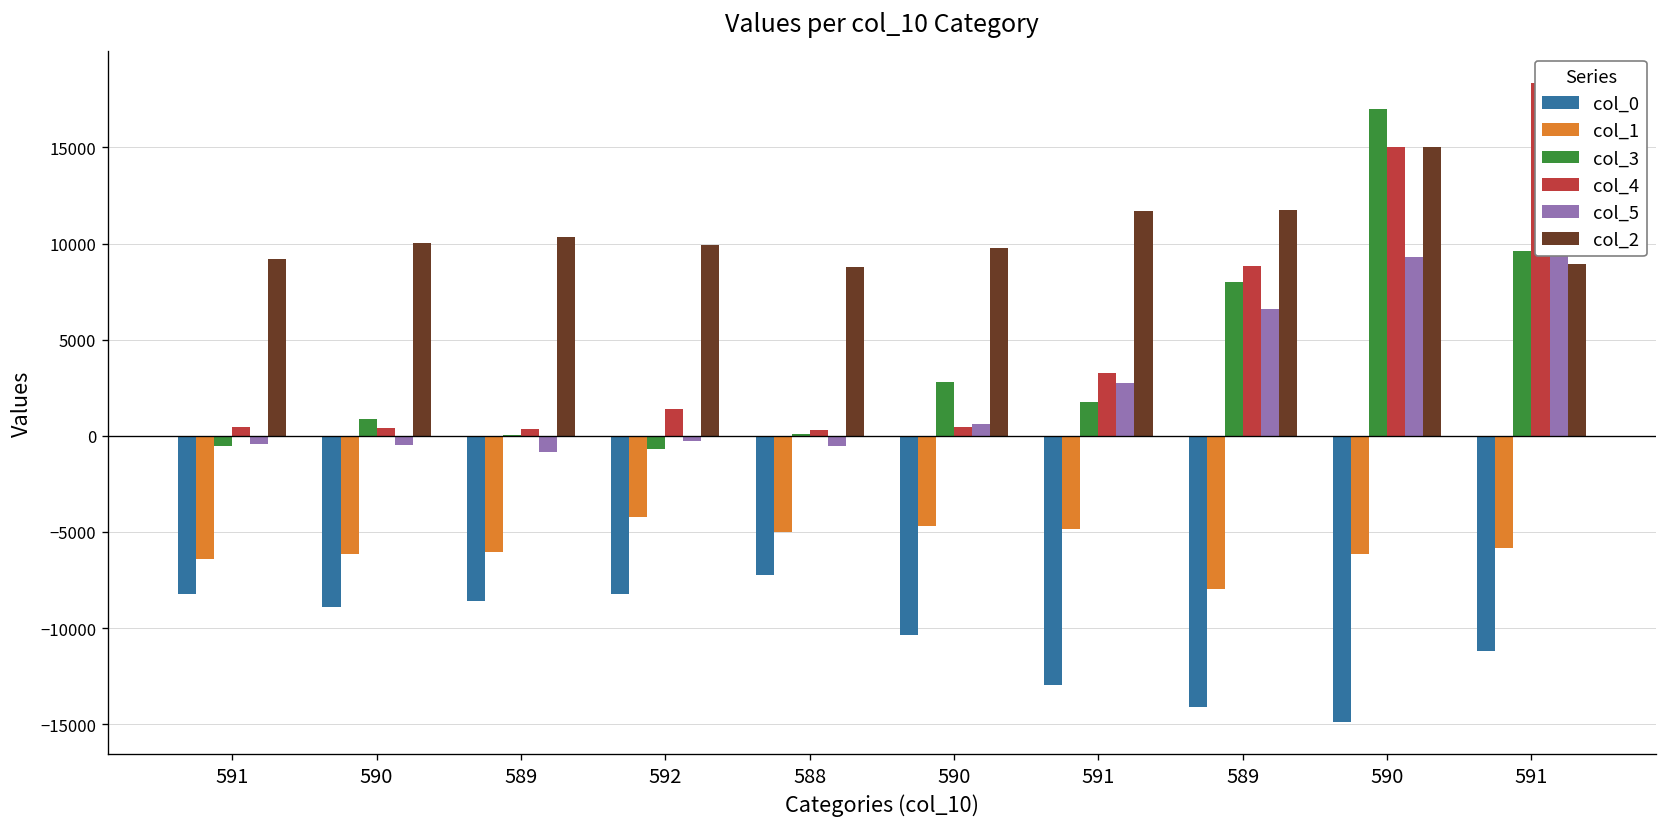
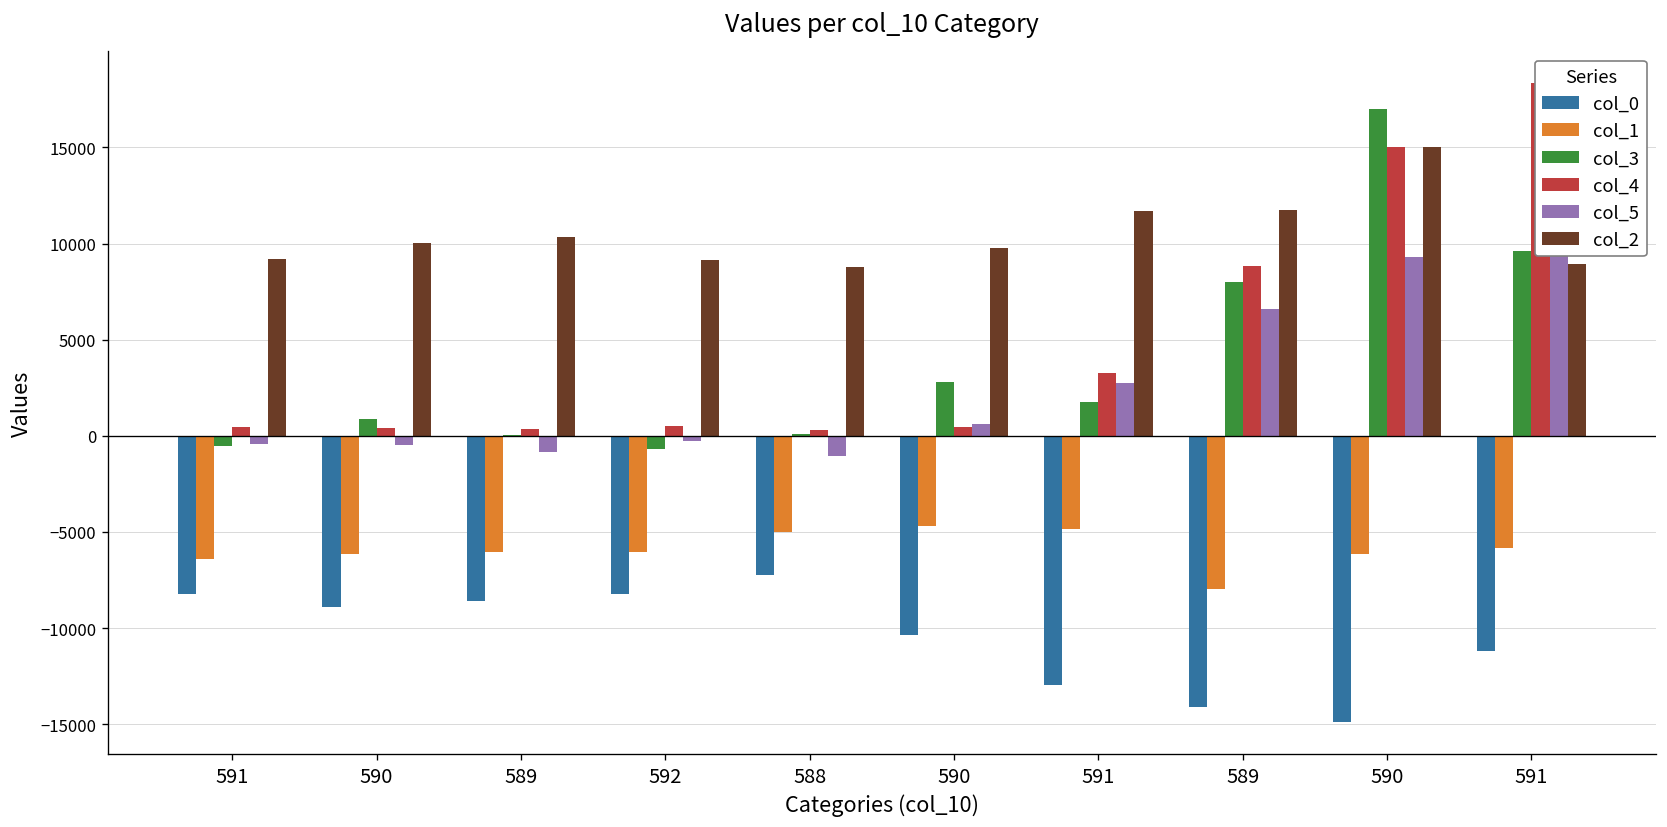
col_1, 592: -4200 -> -6000
col_4, 592: 1400 -> 500
col_2, 592: 9900 -> 9200
col_5, 588: -500 -> -1100
